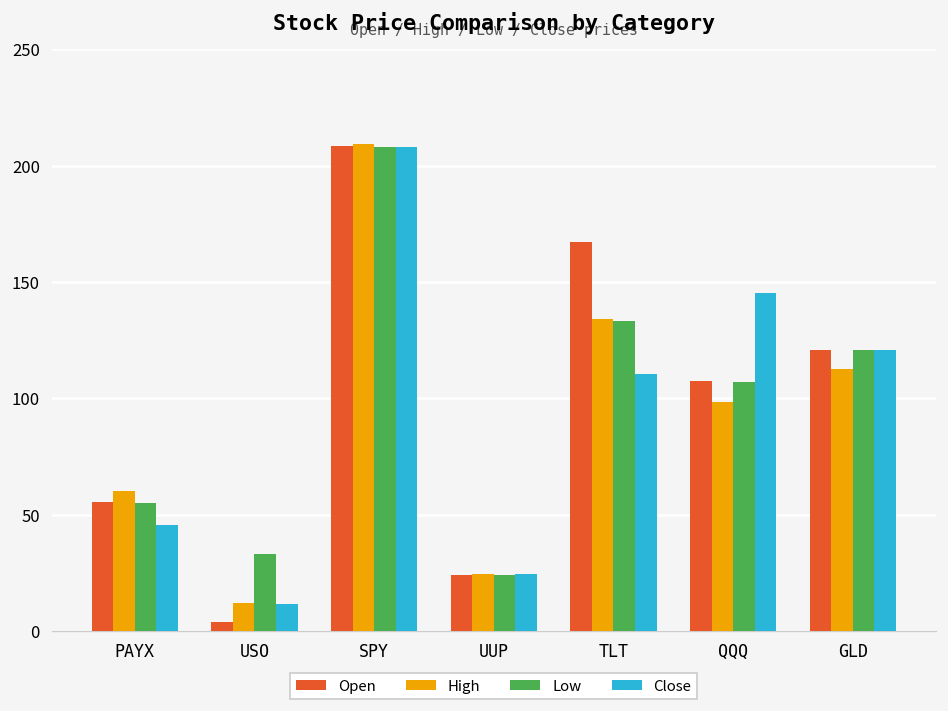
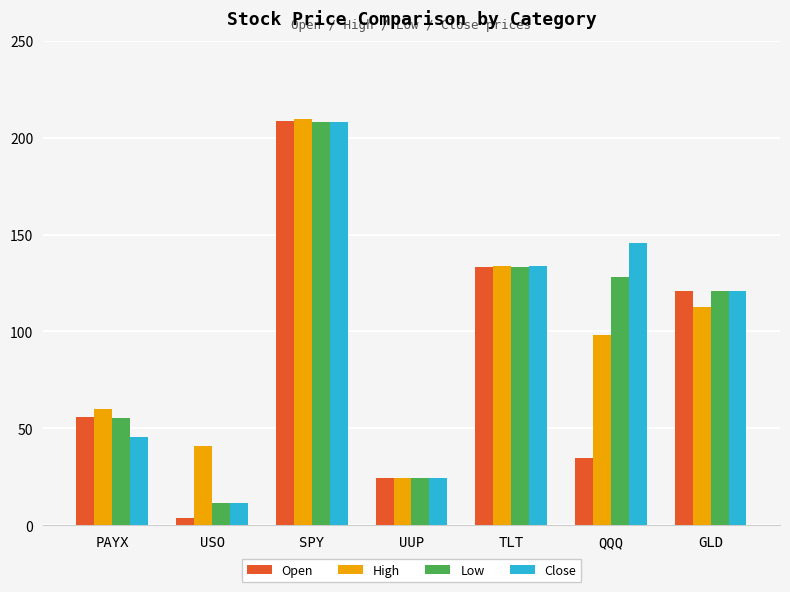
High, USO: 12 -> 41
Low, USO: 33 -> 12
Open, TLT: 167 -> 134
Close, TLT: 110 -> 134
Open, QQQ: 108 -> 35
Low, QQQ: 107 -> 128
